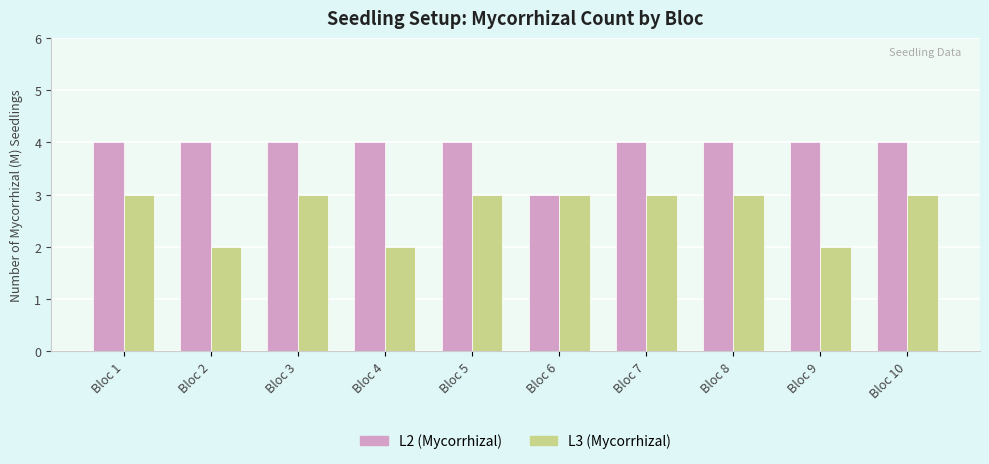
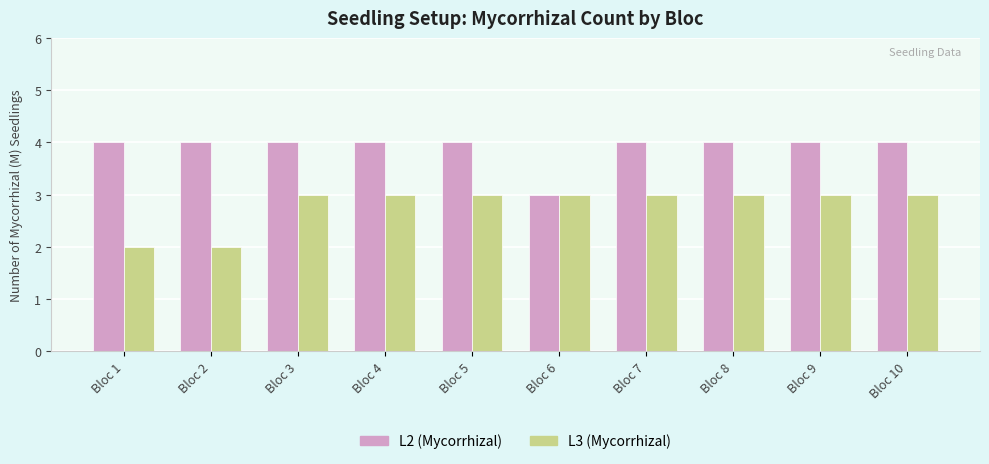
L3 (Mycorrhizal), Bloc 1: 3 -> 2
L3 (Mycorrhizal), Bloc 4: 2 -> 3
L3 (Mycorrhizal), Bloc 9: 2 -> 3
